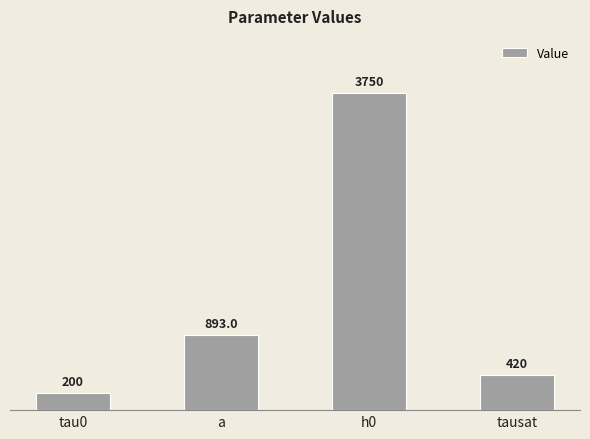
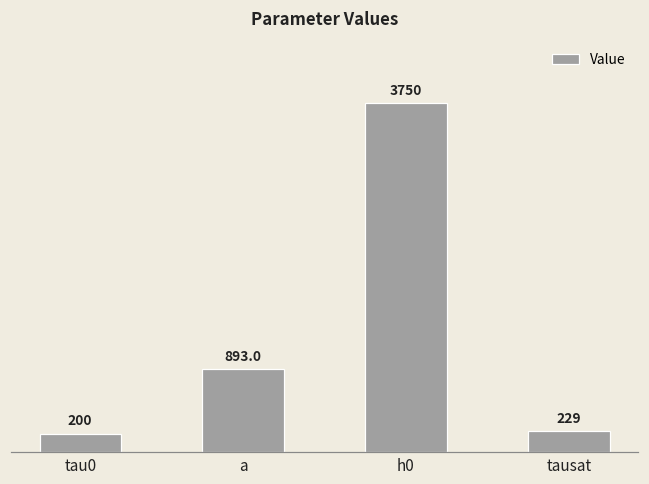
tausat: 420 -> 229
